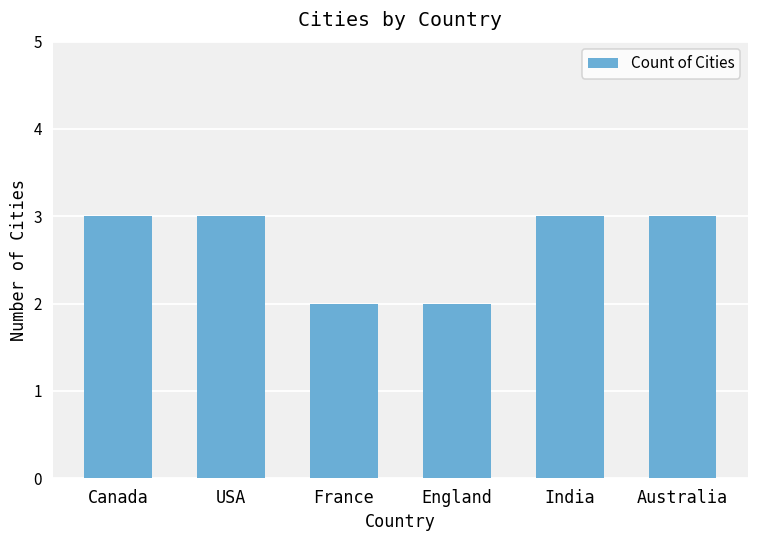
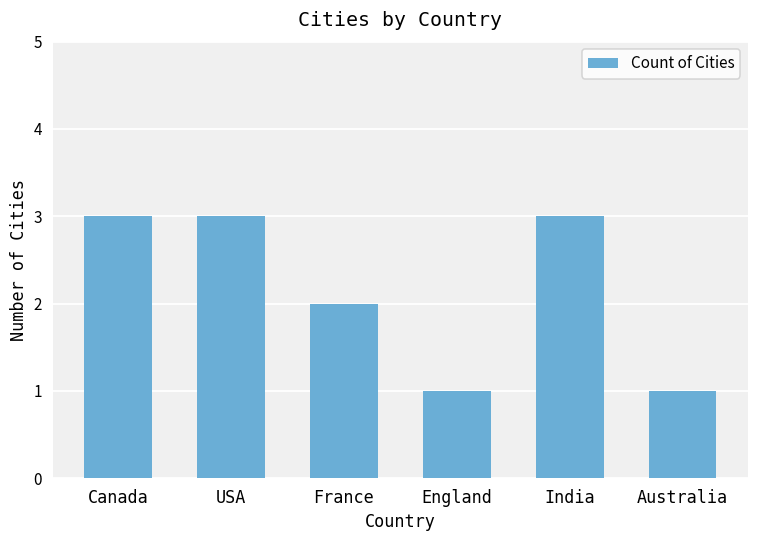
England: 2 -> 1
Australia: 3 -> 1
